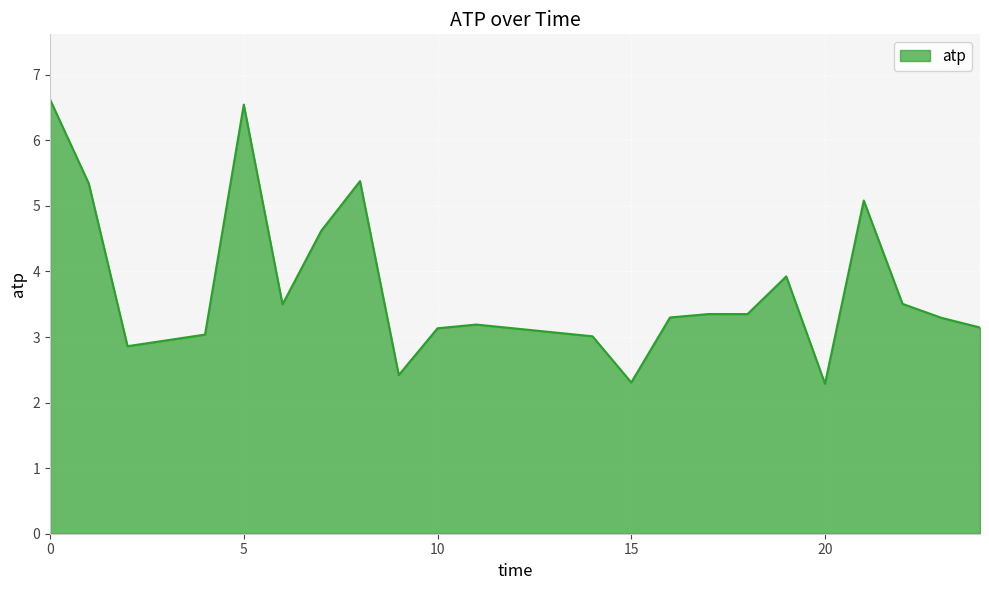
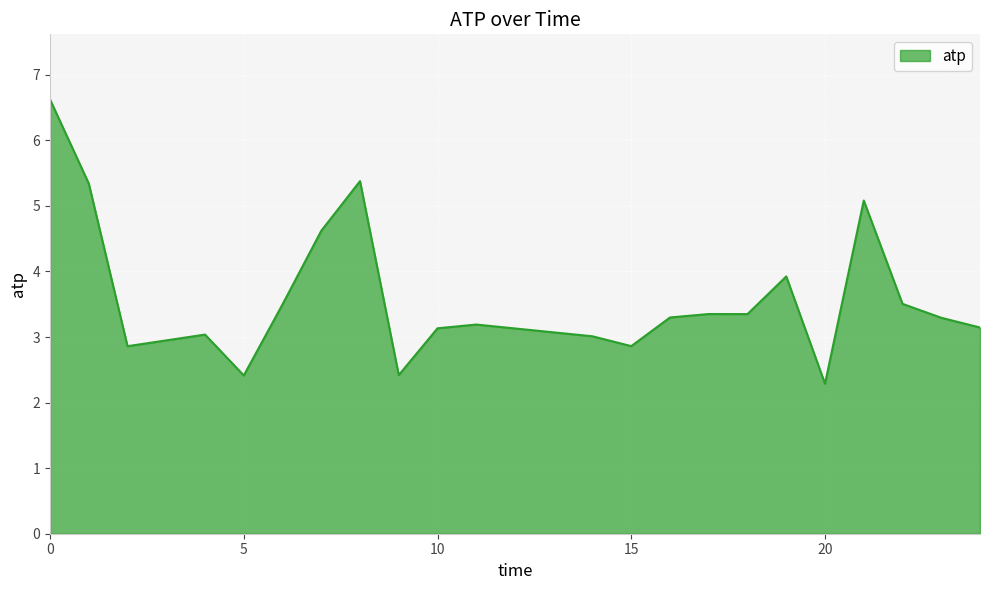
5: 6.5 -> 2.4
15: 2.3 -> 2.9
